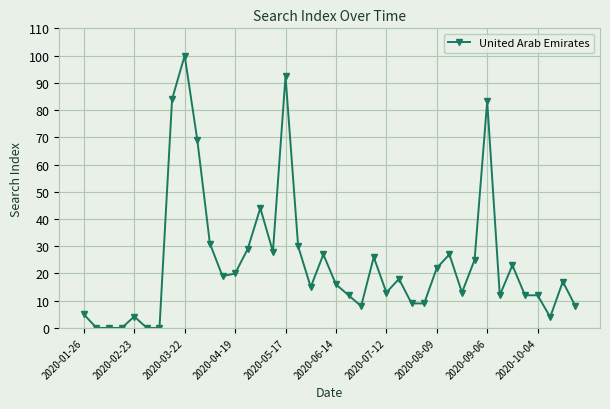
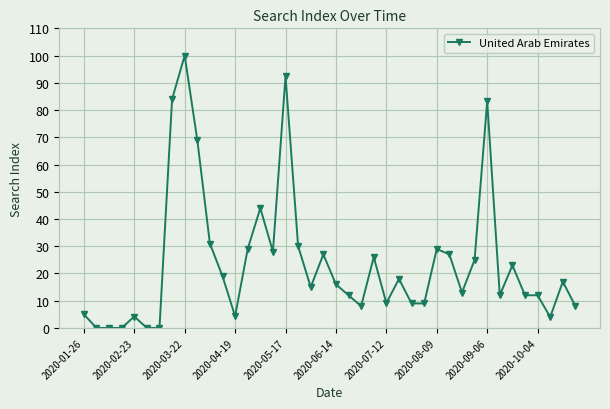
2020-04-19: 20 -> 4
2020-07-12: 13 -> 9
2020-08-09: 22 -> 29
